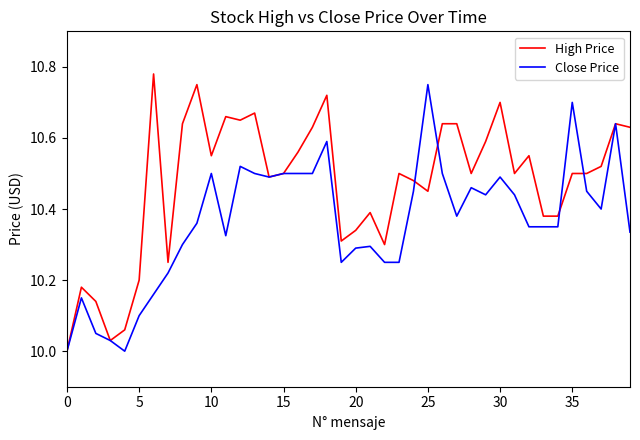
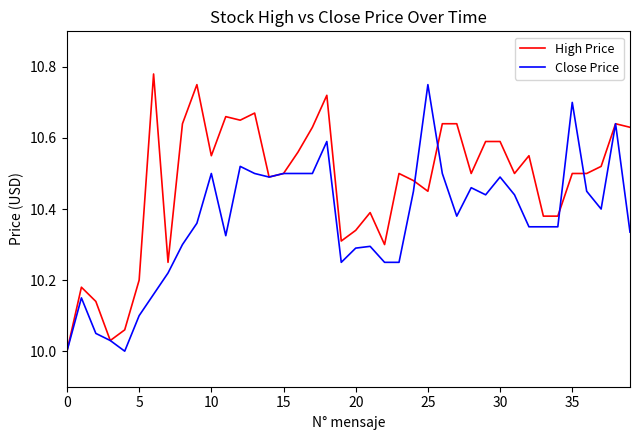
High Price, 30: 10.70 -> 10.59
